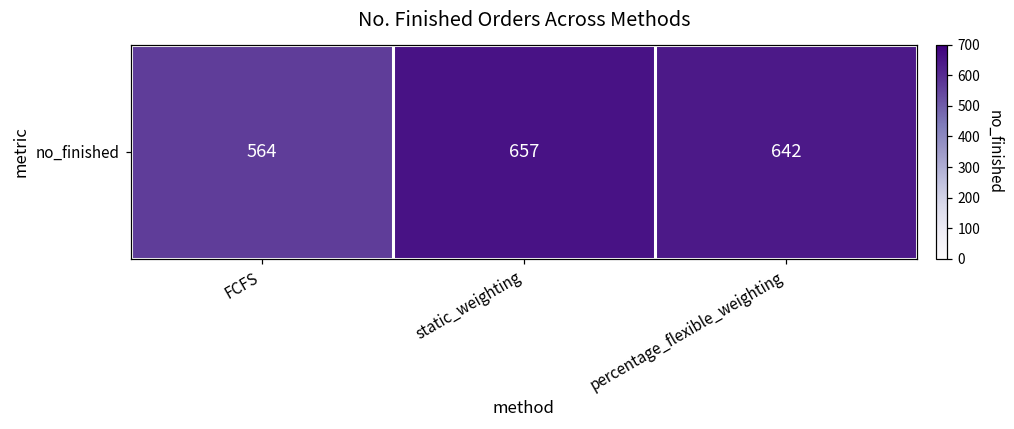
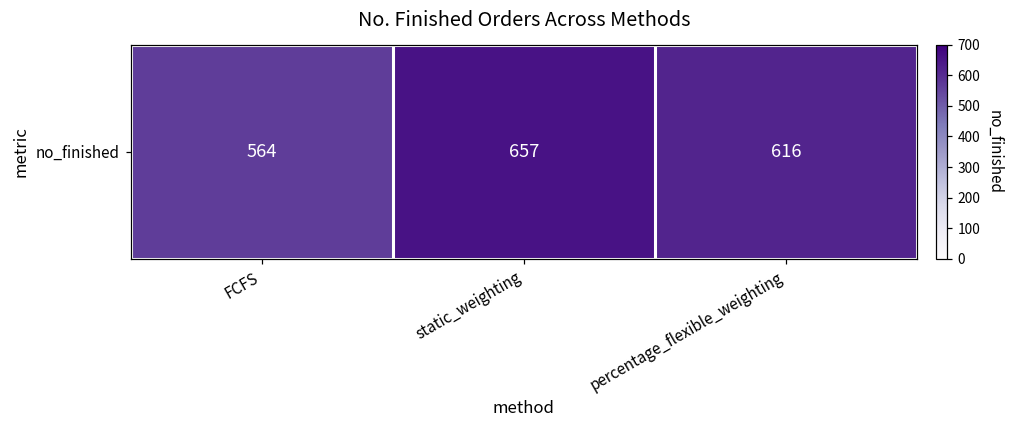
no_finished, percentage_flexible_weighting: 642 -> 616
